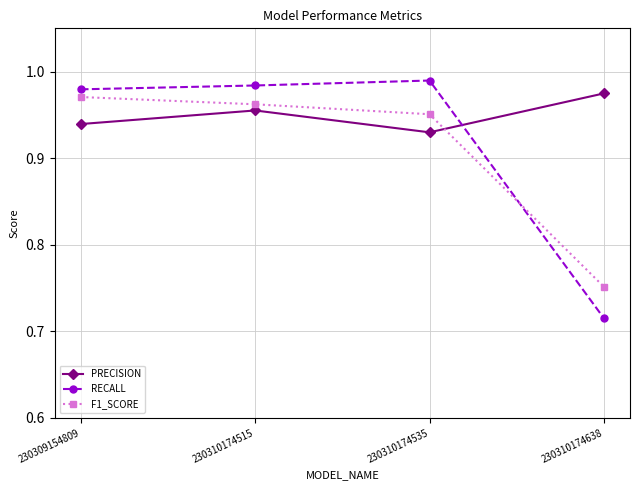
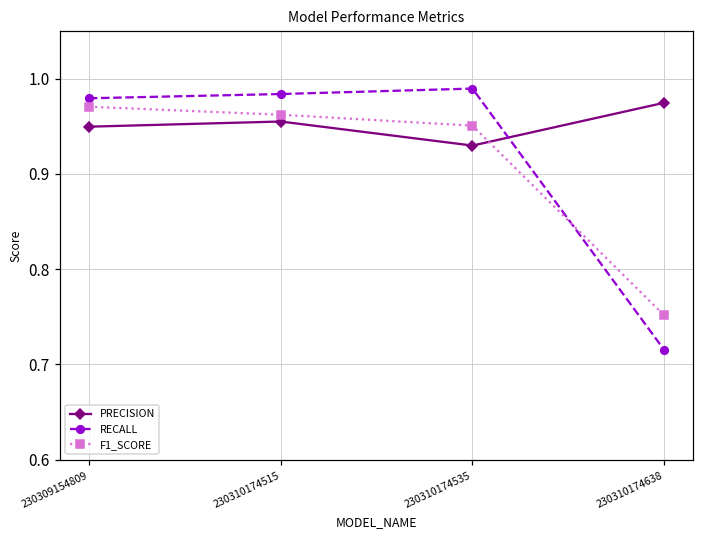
PRECISION, 230309154809: 0.94 -> 0.95
